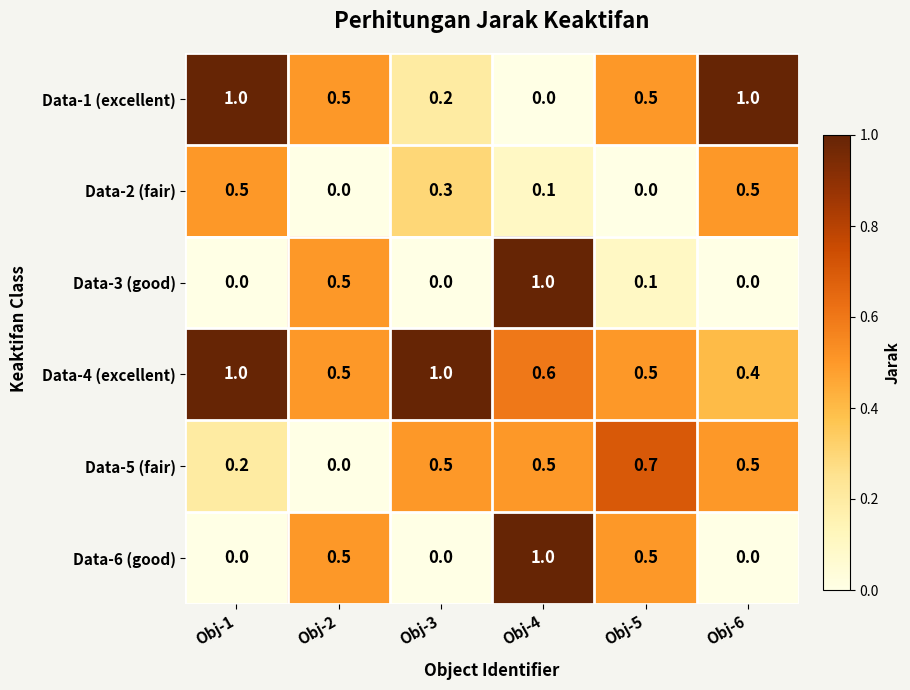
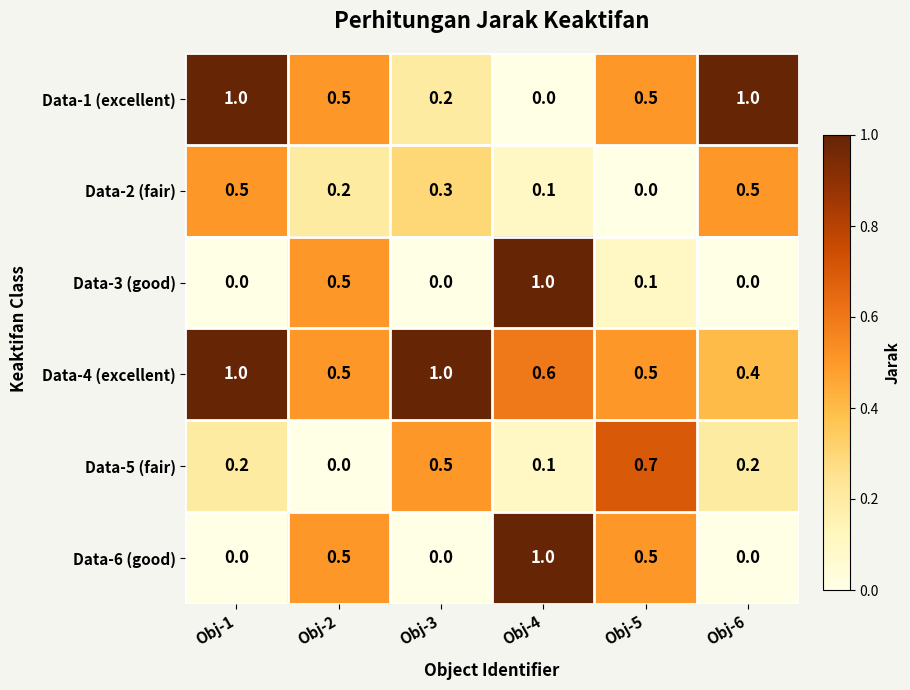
Data-2 (fair), Obj-2: 0.0 -> 0.2
Data-5 (fair), Obj-4: 0.5 -> 0.1
Data-5 (fair), Obj-6: 0.5 -> 0.2
